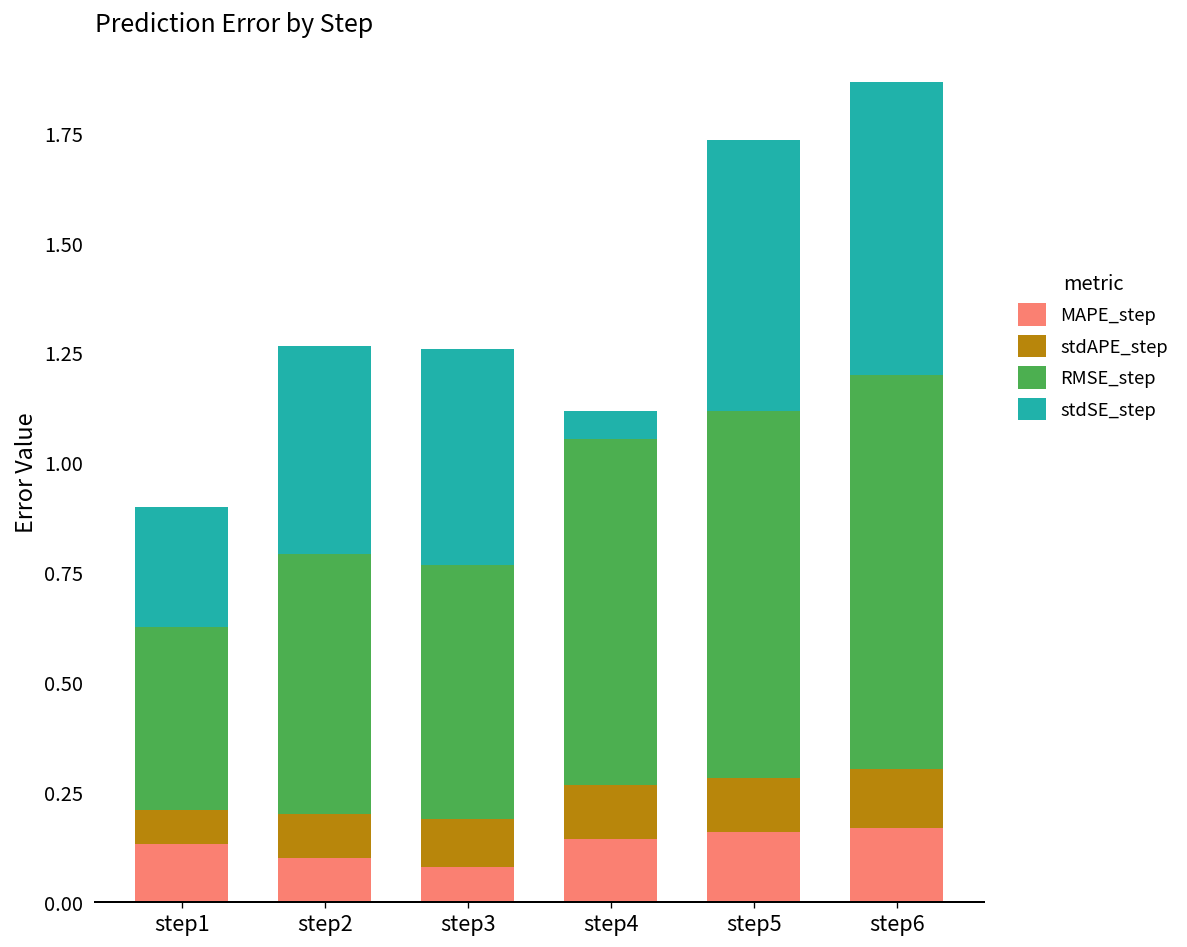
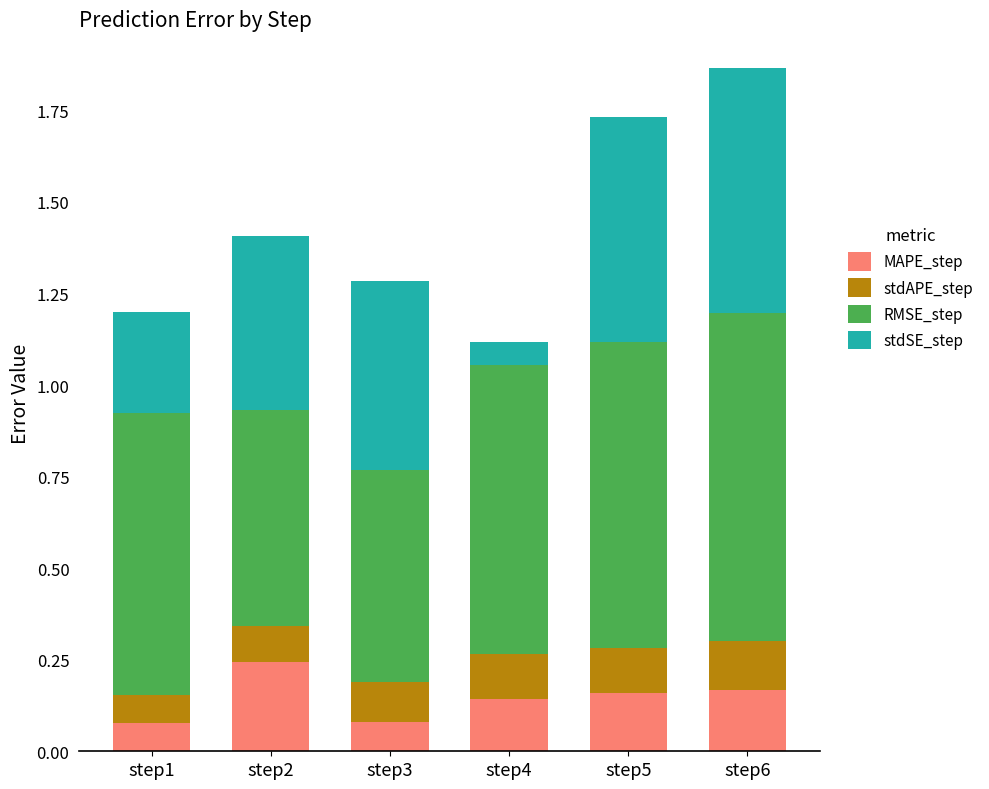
MAPE_step, step1: 0.13 -> 0.08
RMSE_step, step1: 0.42 -> 0.77
MAPE_step, step2: 0.10 -> 0.24
stdSE_step, step3: 0.49 -> 0.52
